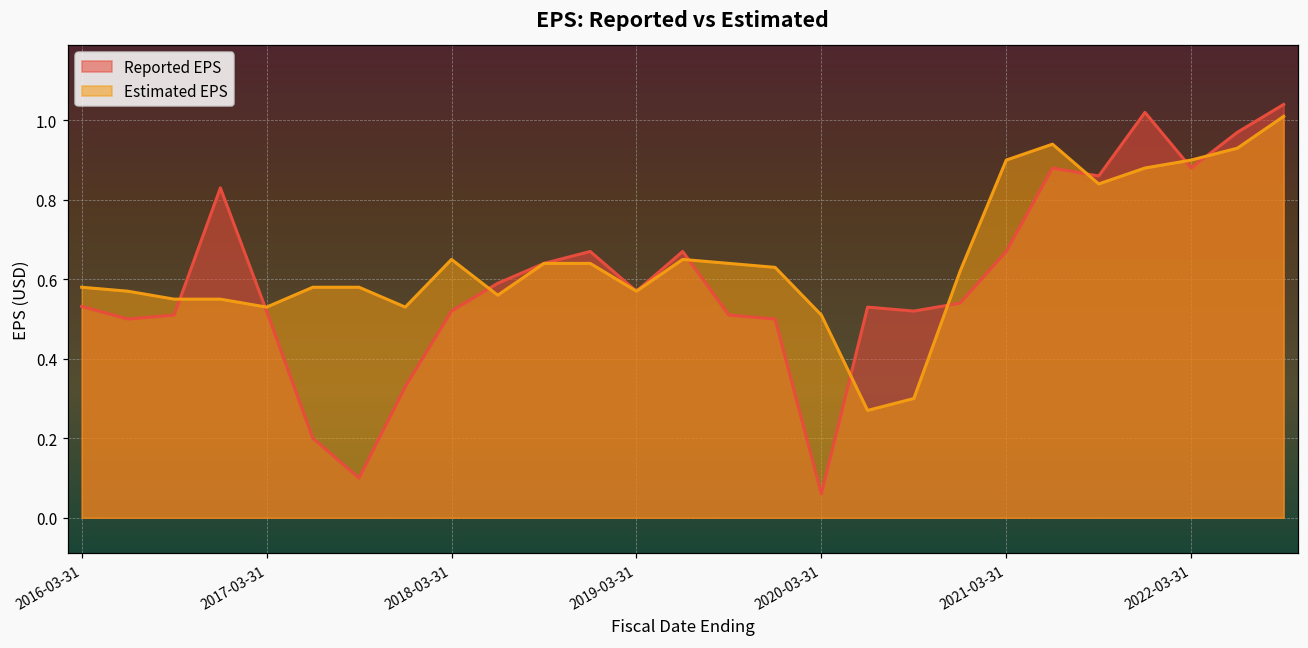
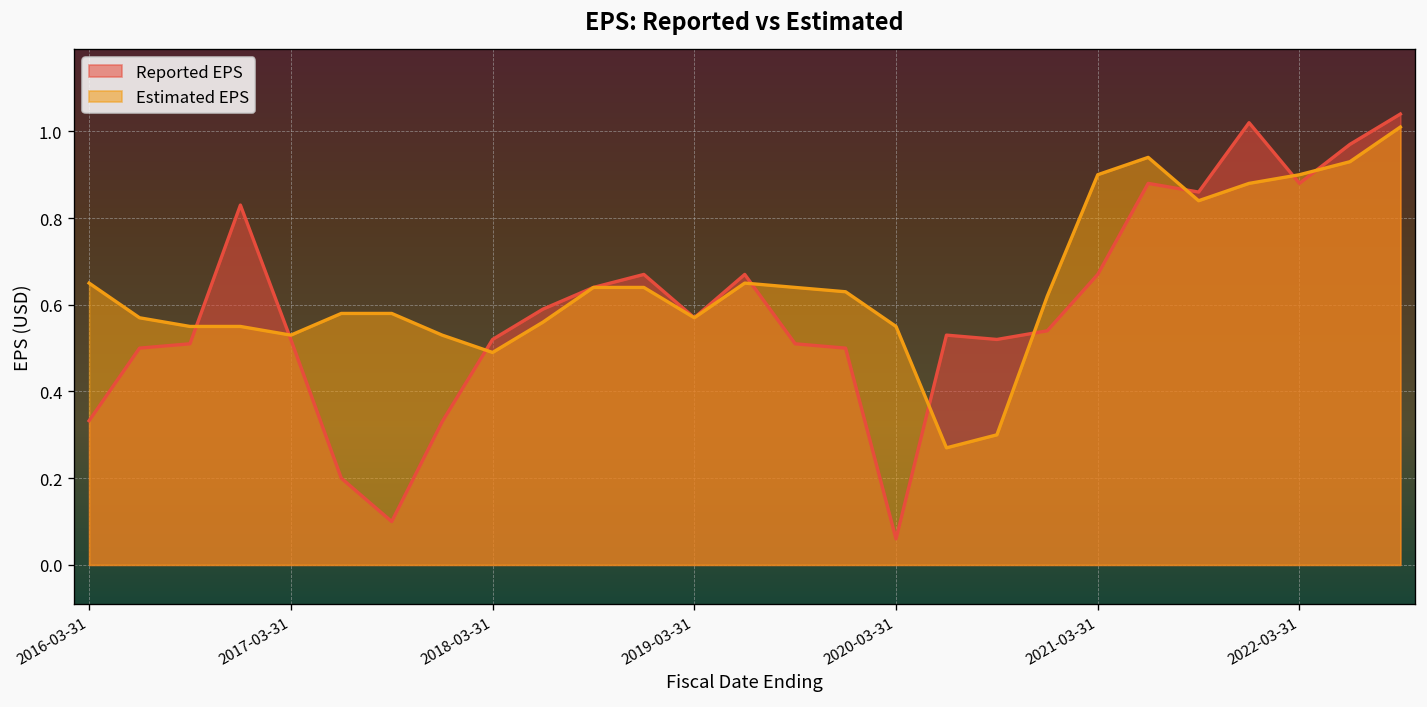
Reported EPS, 2016-03-31: 0.53 -> 0.33
Estimated EPS, 2016-03-31: 0.58 -> 0.65
Estimated EPS, 2018-03-31: 0.65 -> 0.49
Estimated EPS, 2020-03-31: 0.51 -> 0.55
